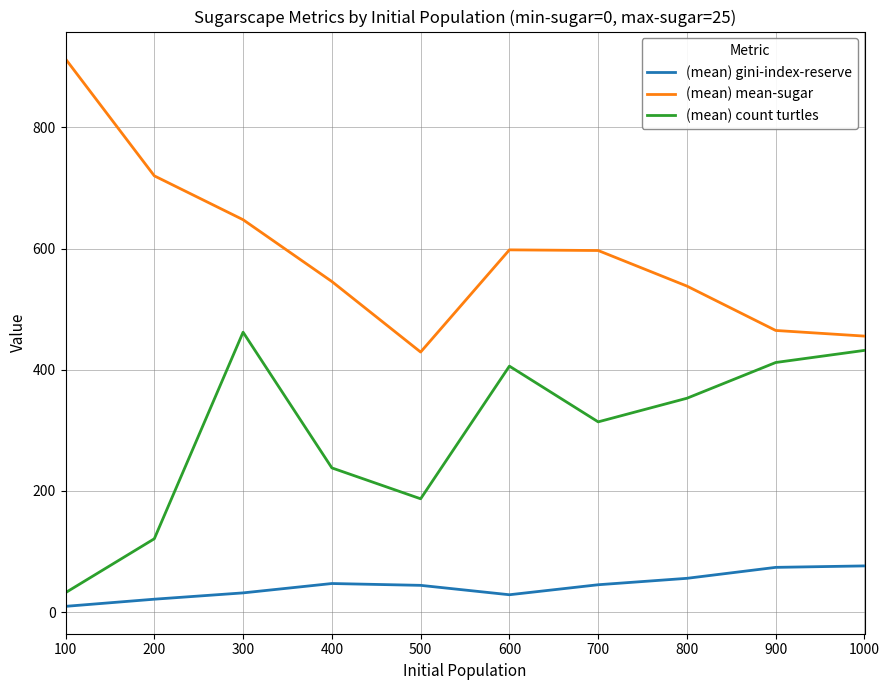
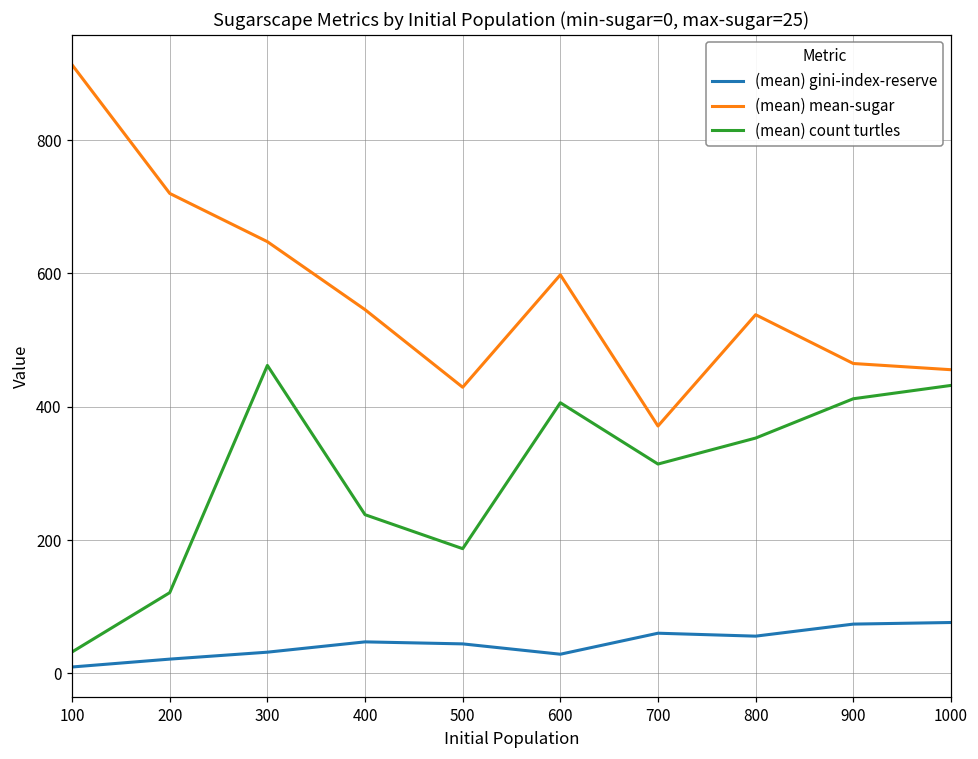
(mean) gini-index-reserve, 700: 50 -> 60
(mean) mean-sugar, 700: 600 -> 370
